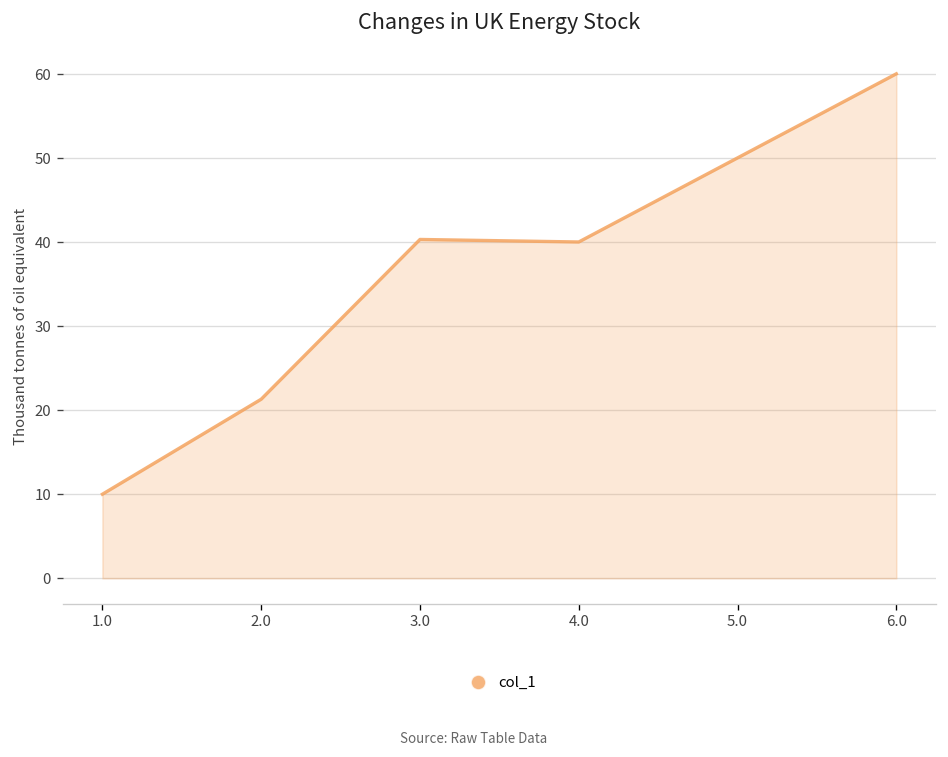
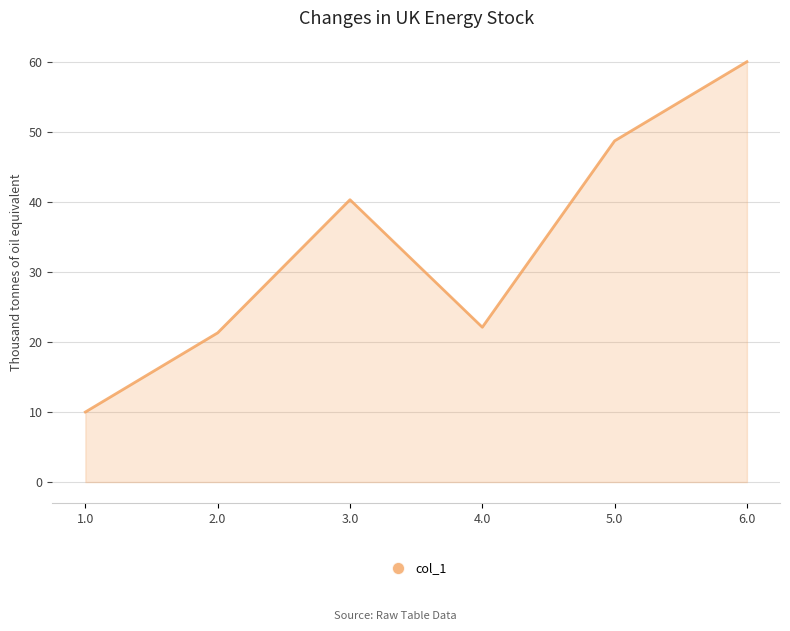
4.0: 40 -> 22
5.0: 50 -> 49
